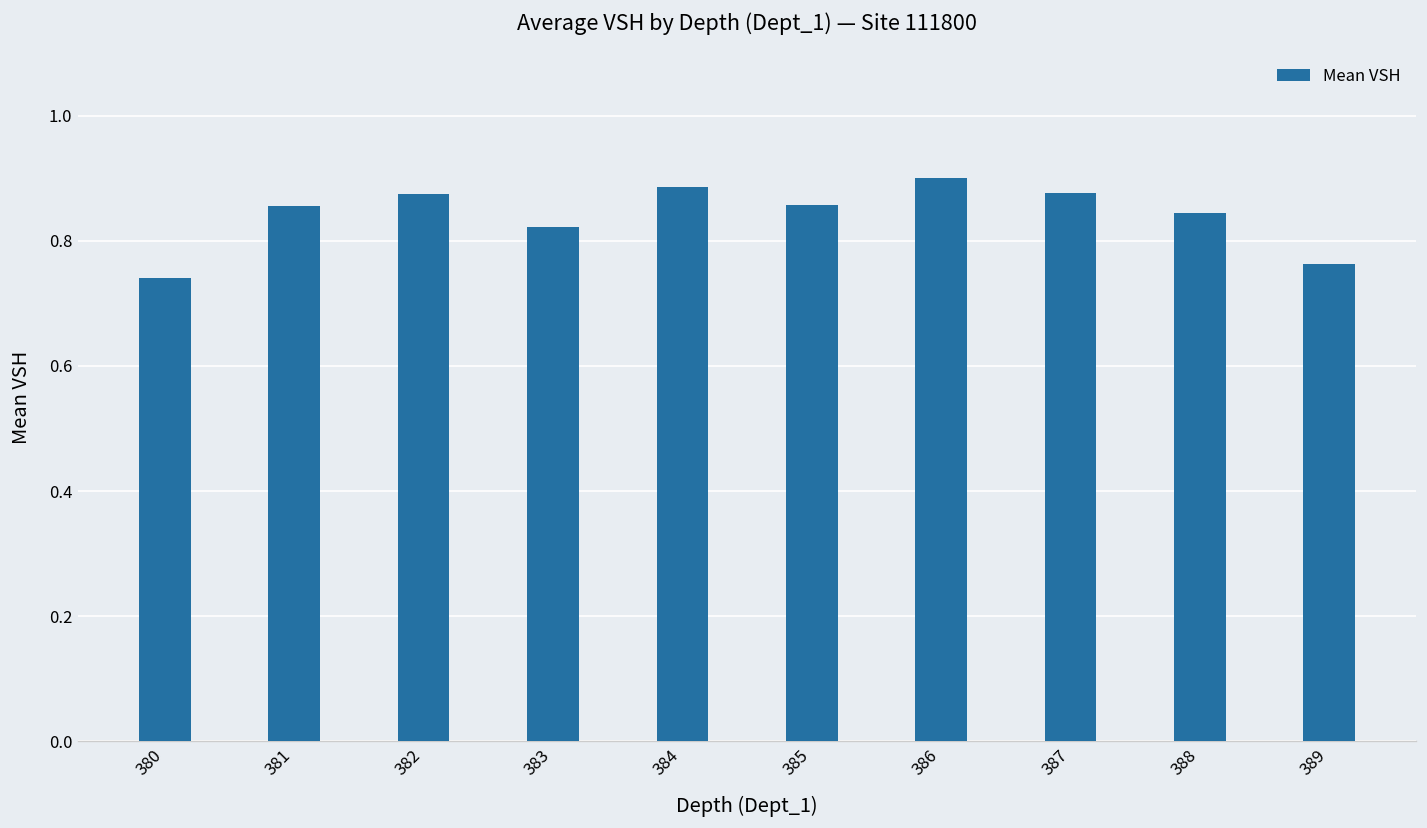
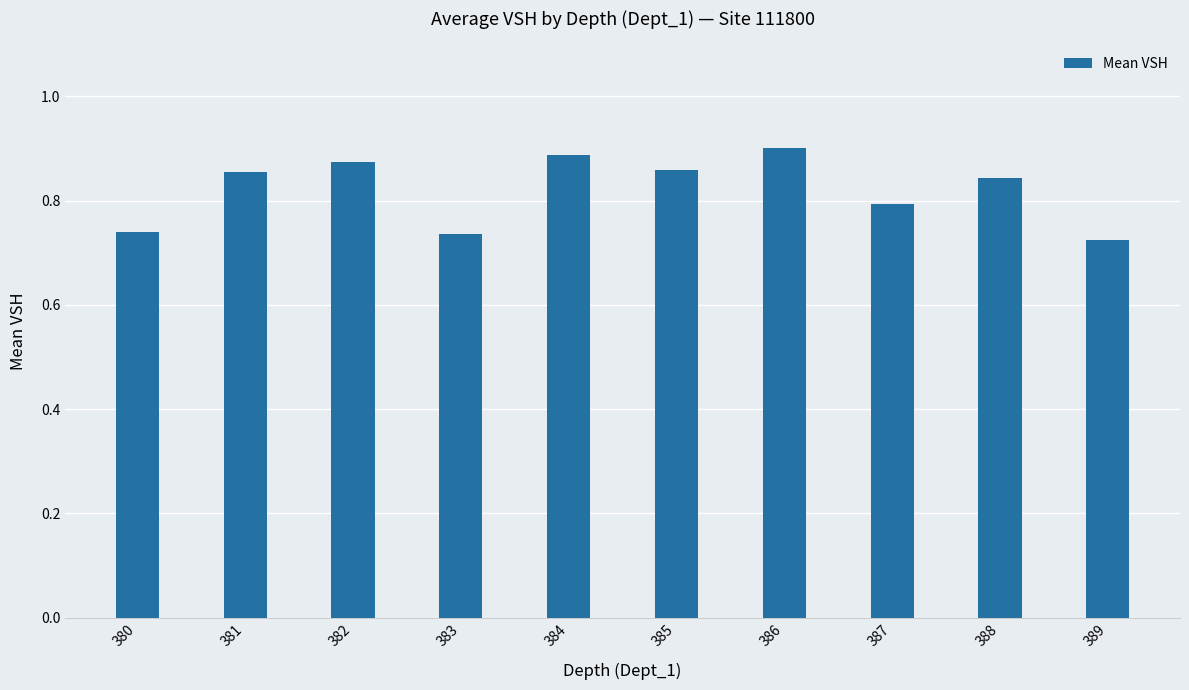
383: 0.82 -> 0.74
387: 0.88 -> 0.79
389: 0.76 -> 0.73
